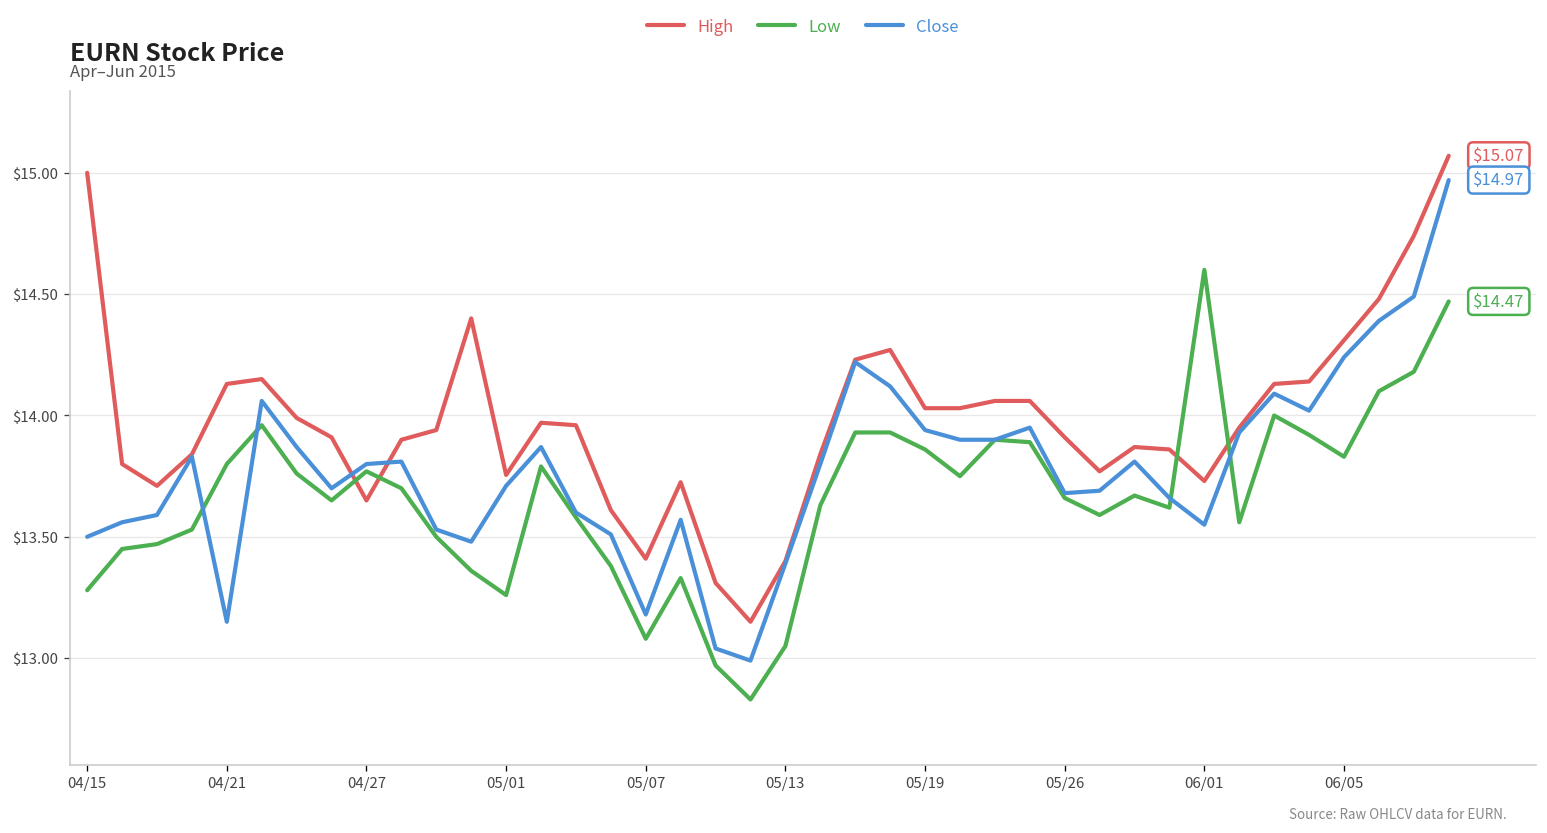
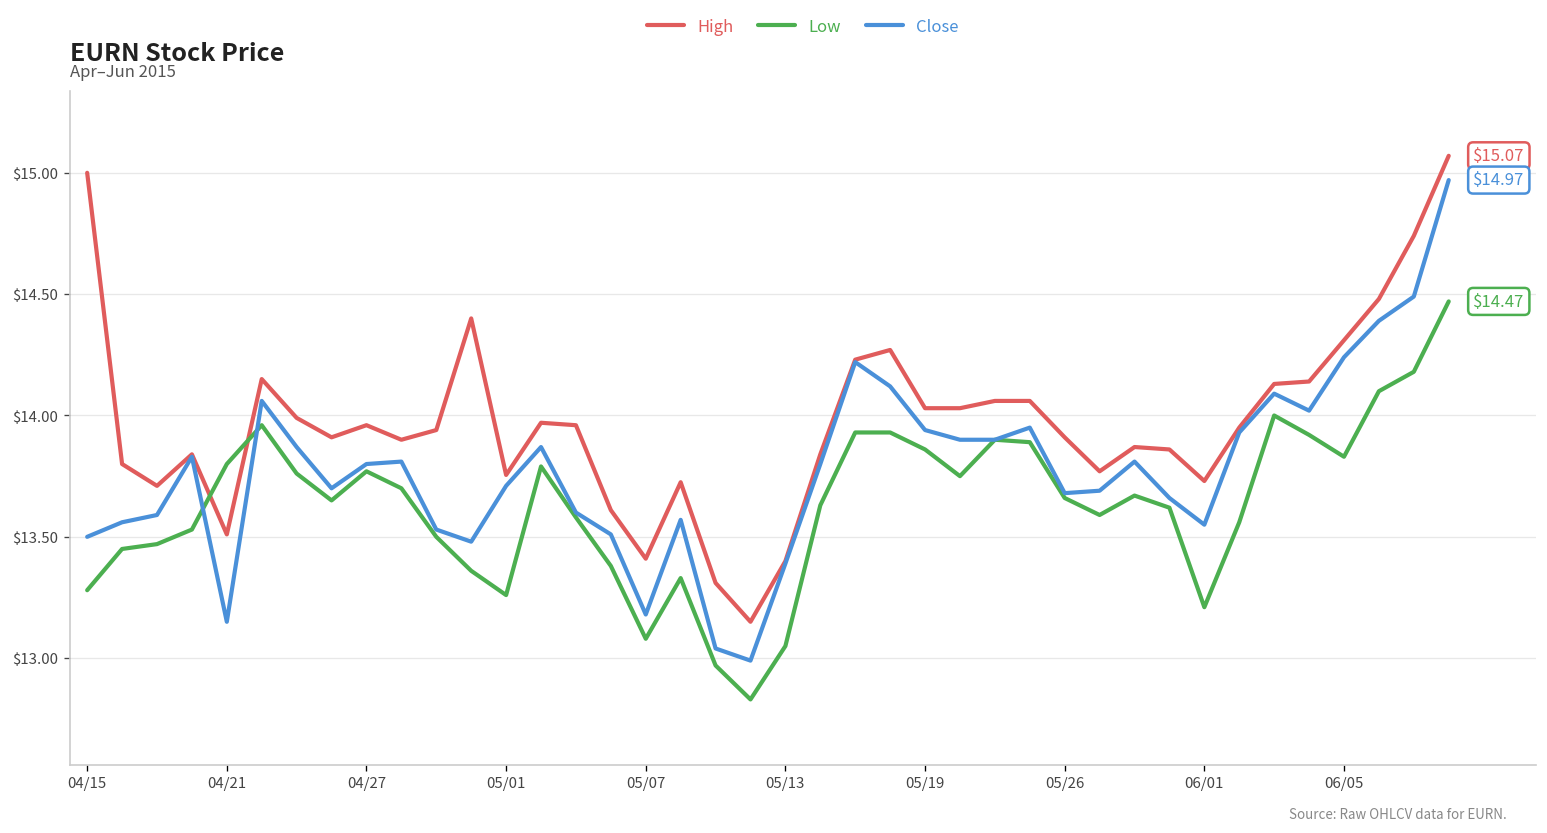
High, 04/21: $14.13 -> $13.51
High, 04/27: $13.65 -> $13.96
Low, 06/01: $14.60 -> $13.21
